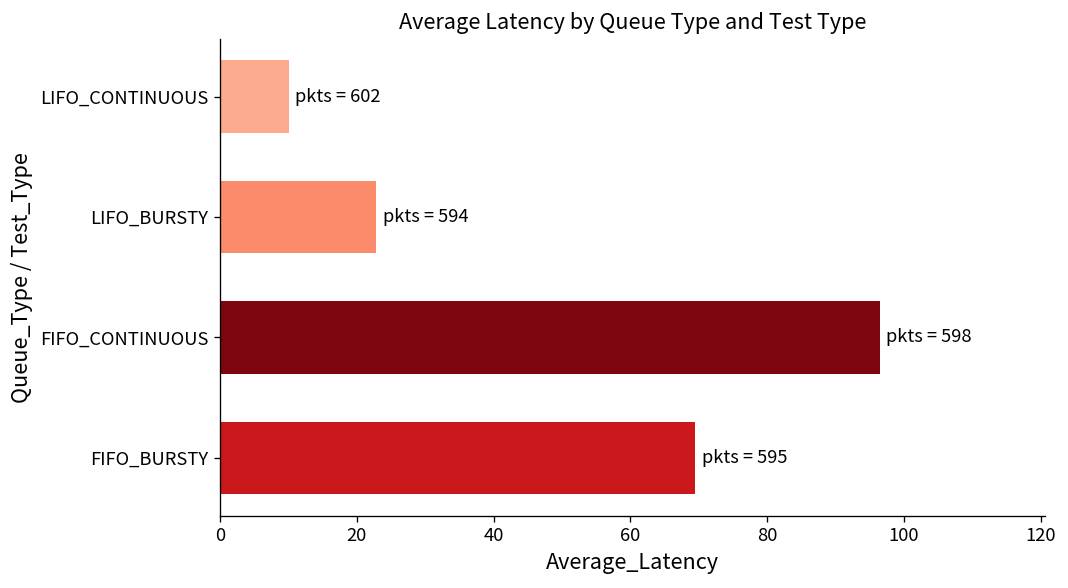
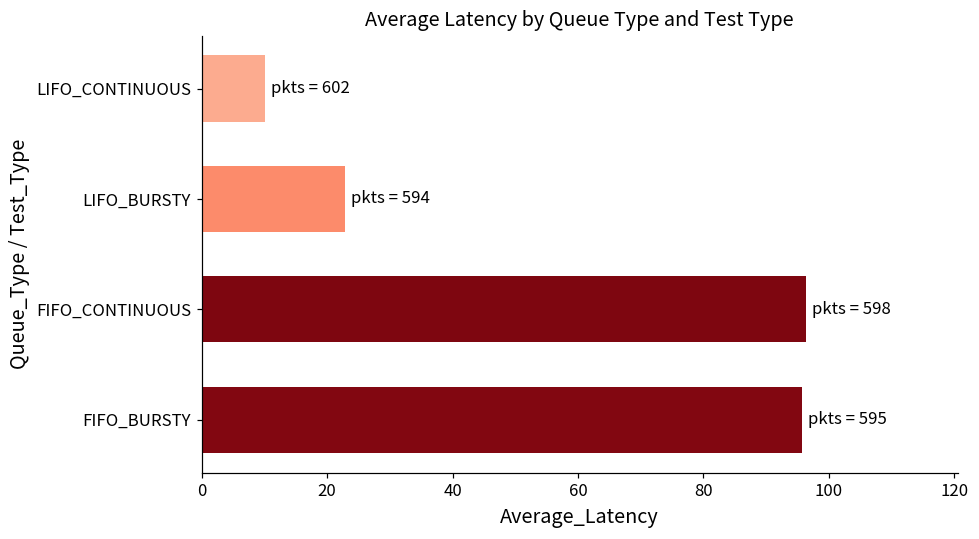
FIFO_BURSTY: 69 -> 96
